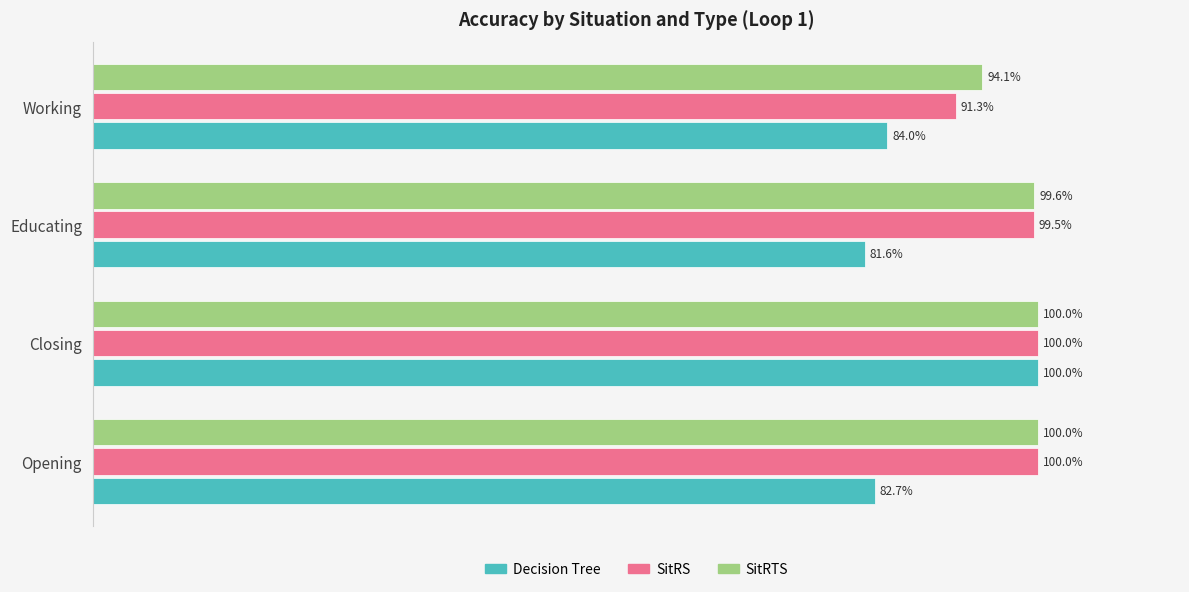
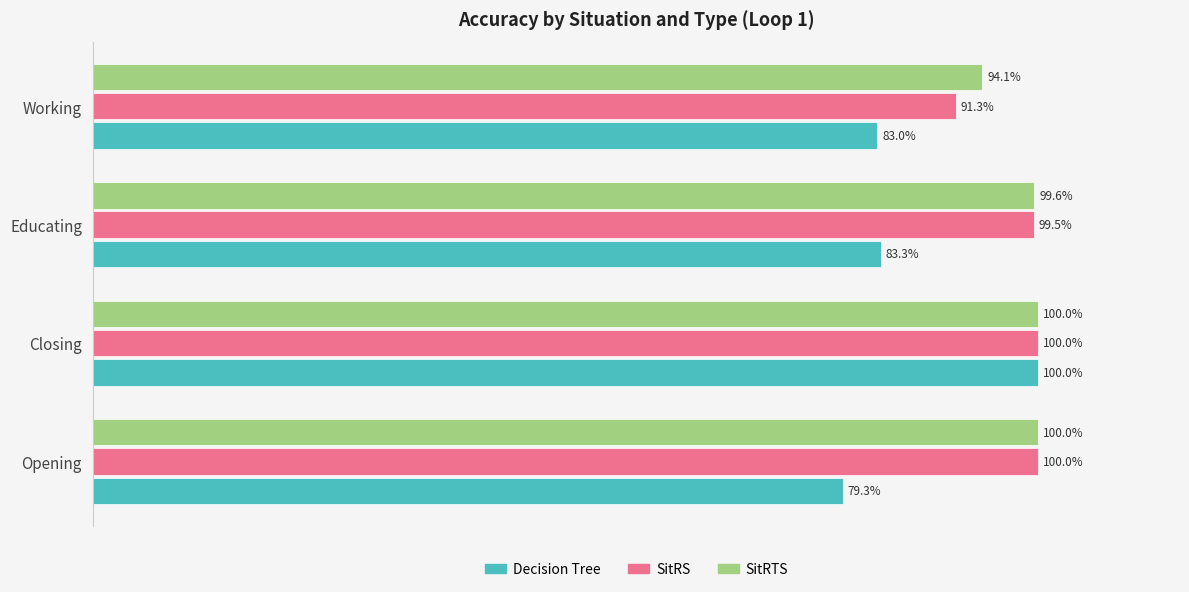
Decision Tree, Working: 84.0% -> 83.0%
Decision Tree, Educating: 81.6% -> 83.3%
Decision Tree, Opening: 82.7% -> 79.3%
